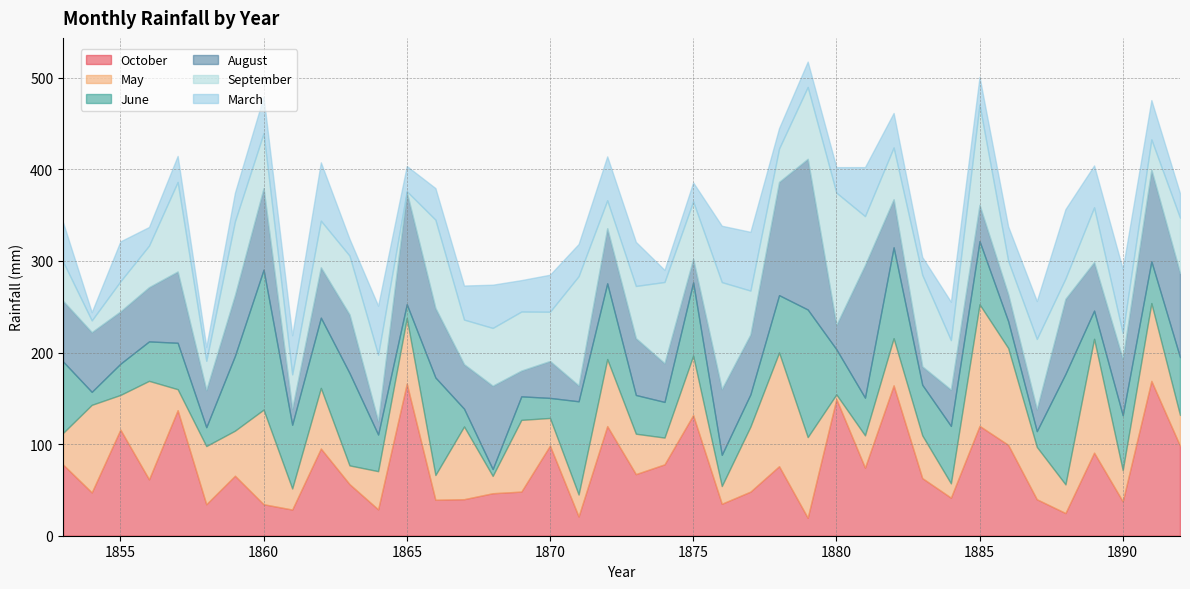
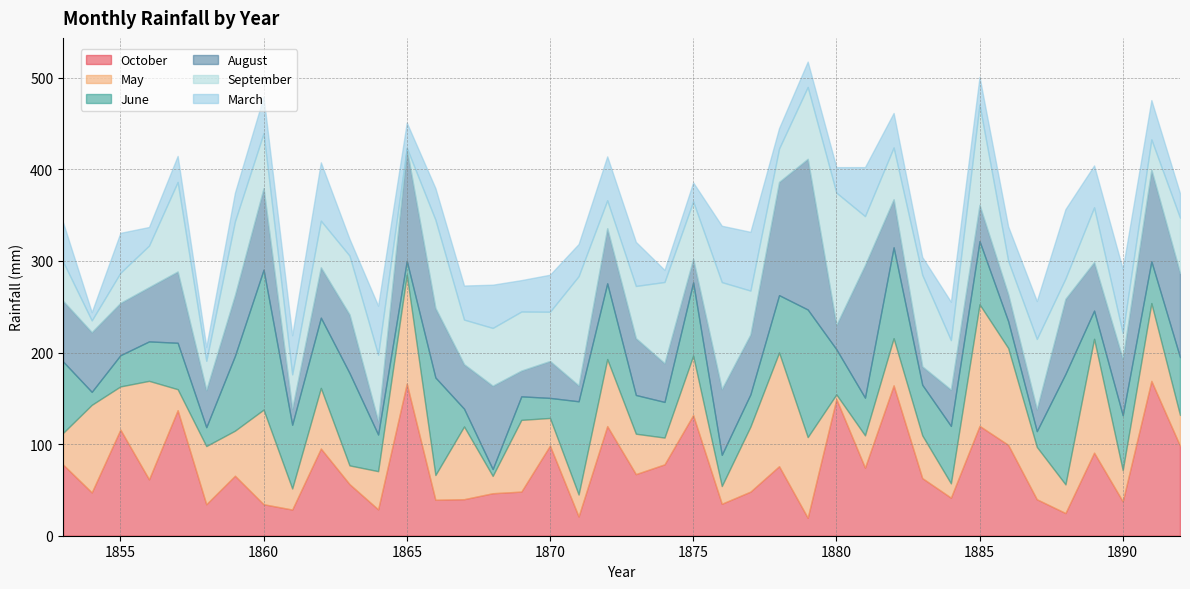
May, 1855: 40 -> 50
May, 1865: 70 -> 120
